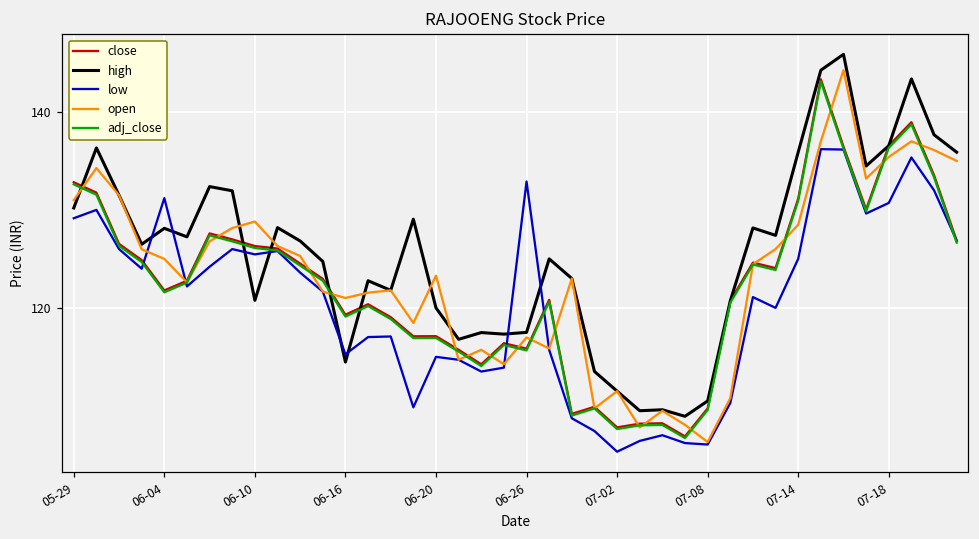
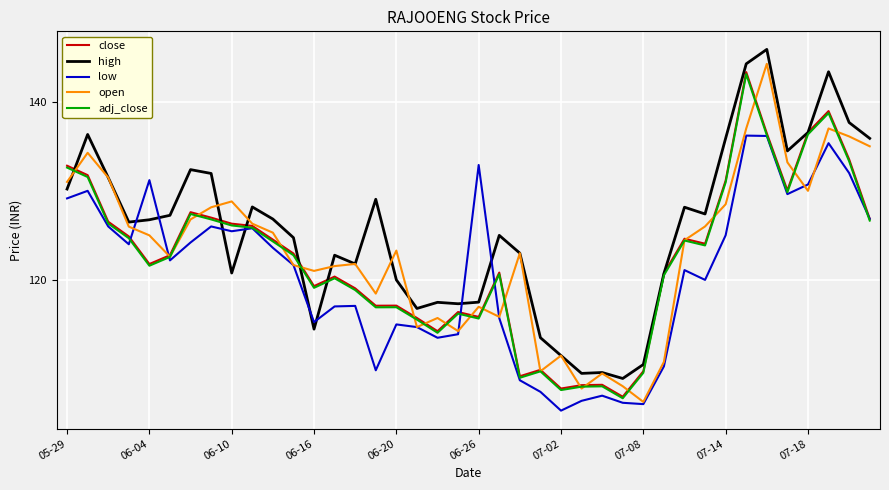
high, 06-04: 128 -> 127
open, 07-18: 135 -> 130
